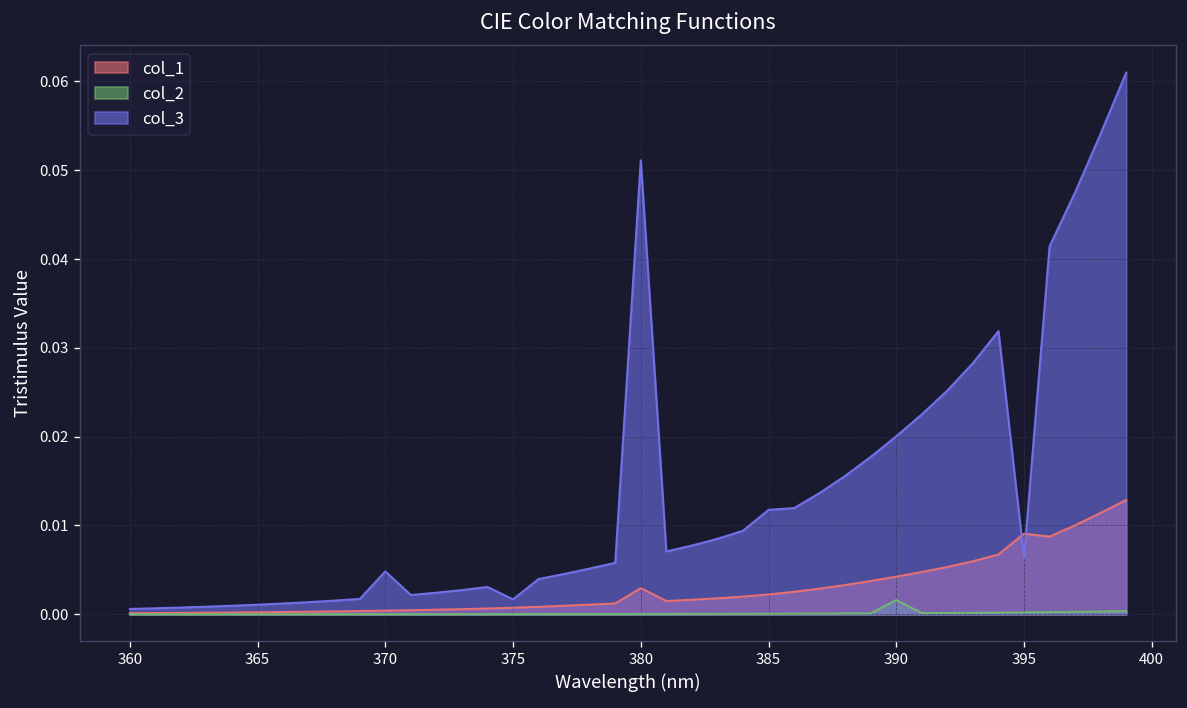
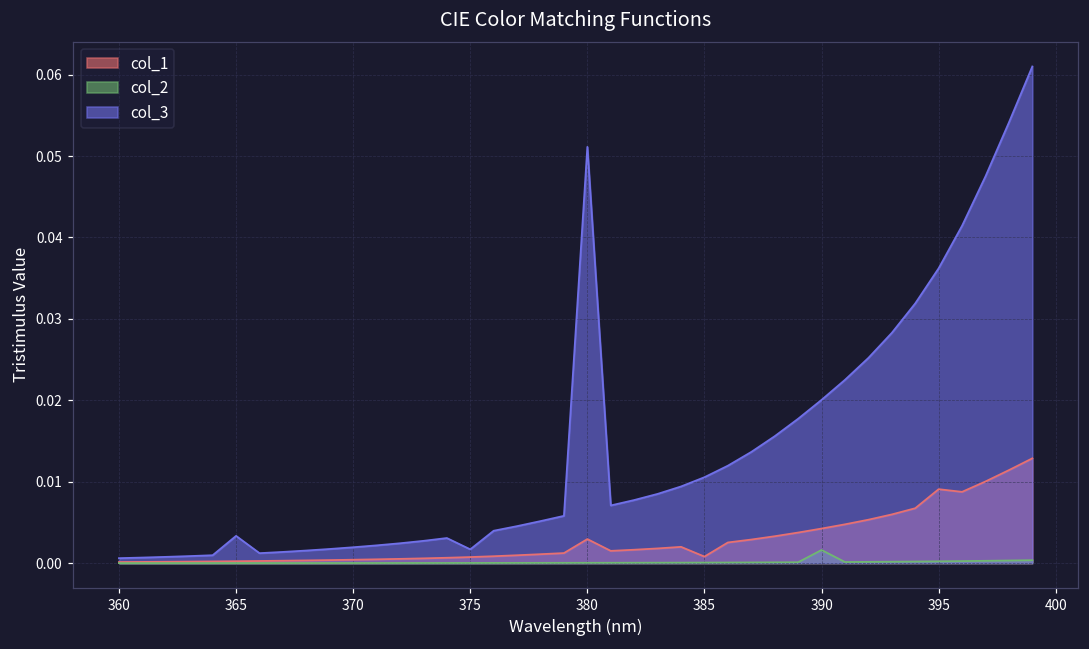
col_3, 365: 0.001 -> 0.003
col_3, 370: 0.005 -> 0.002
col_1, 385: 0.002 -> 0.001
col_3, 385: 0.012 -> 0.011
col_3, 395: 0.006 -> 0.036
